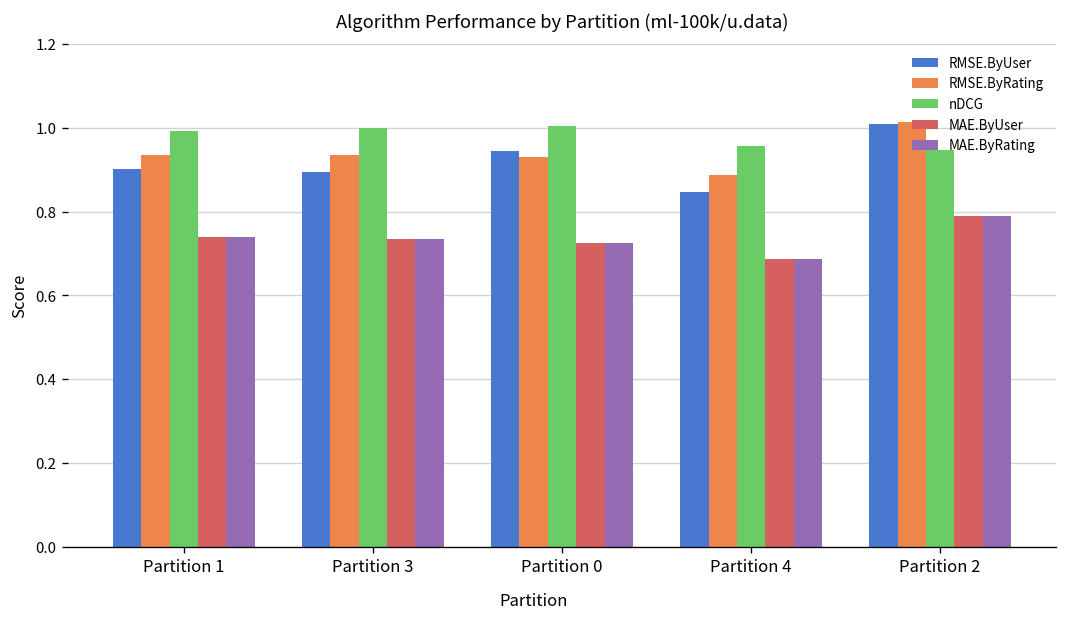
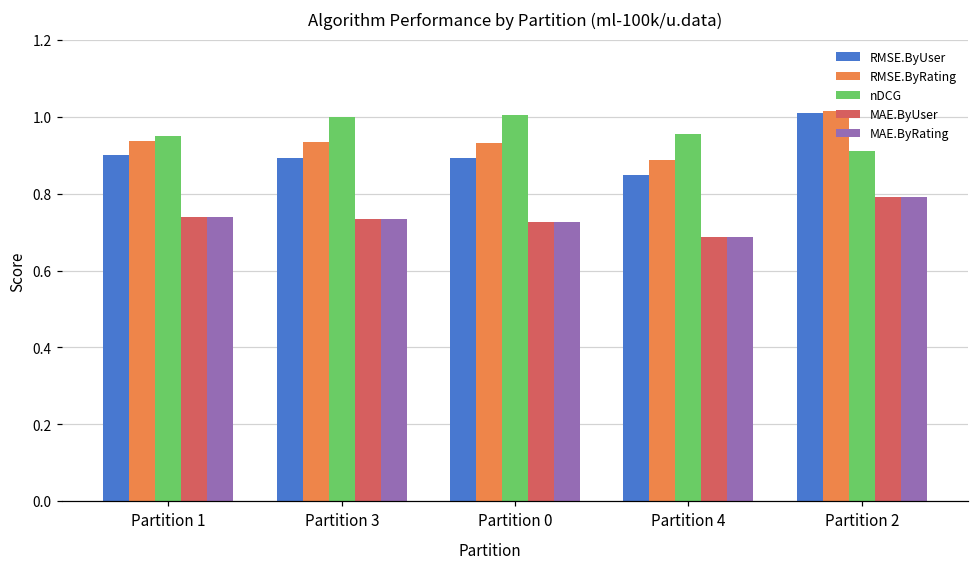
nDCG, Partition 1: 0.99 -> 0.95
RMSE.ByUser, Partition 0: 0.95 -> 0.89
nDCG, Partition 2: 0.95 -> 0.91
